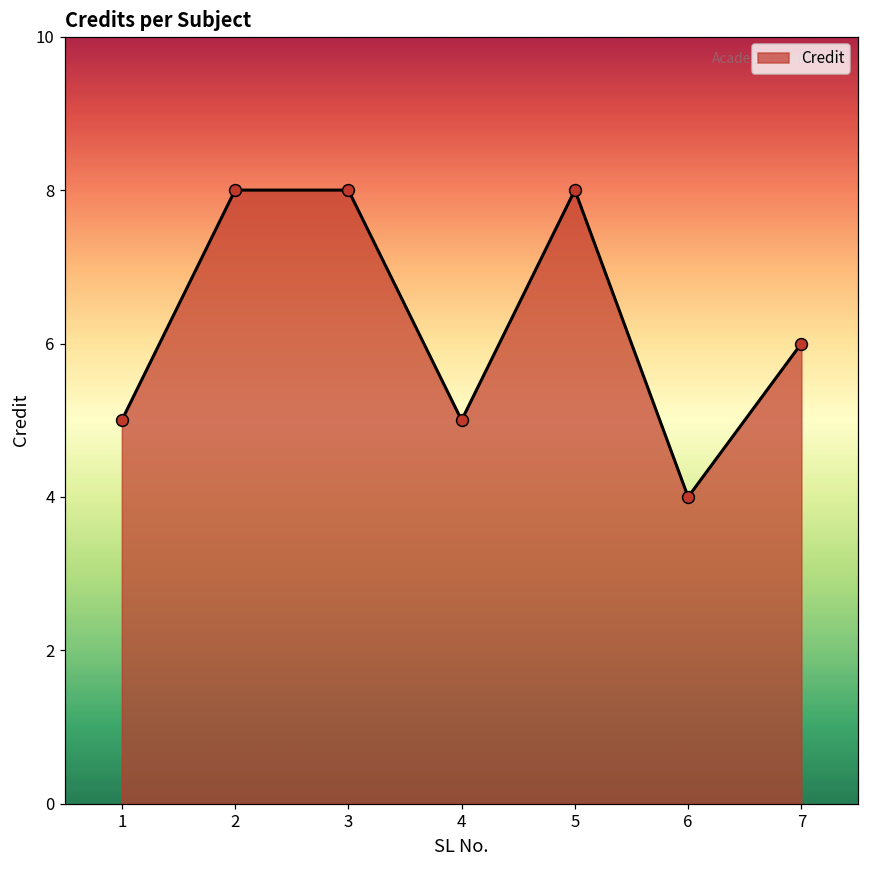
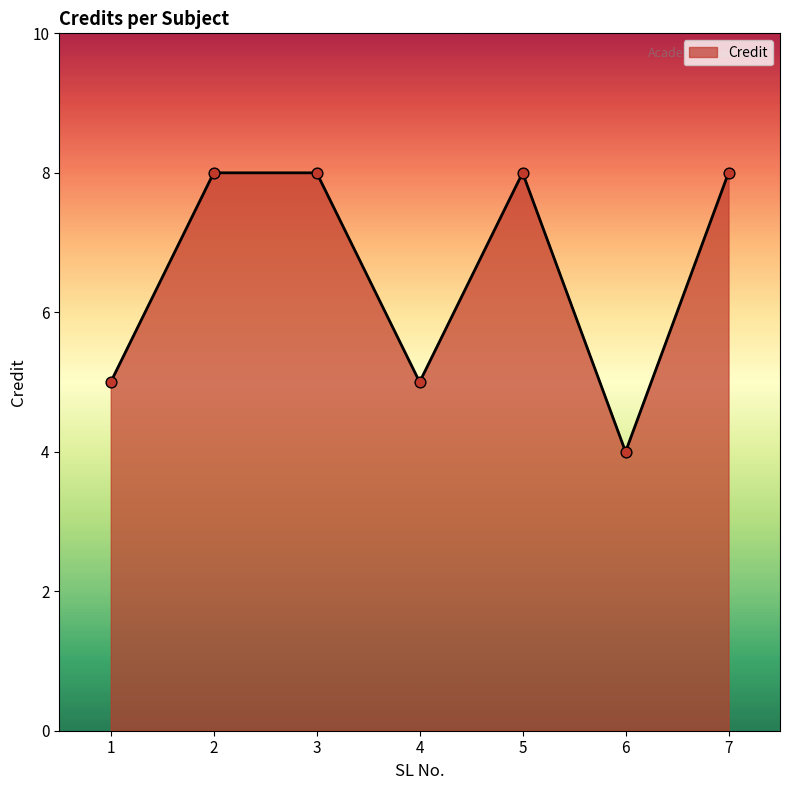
7: 6 -> 8
